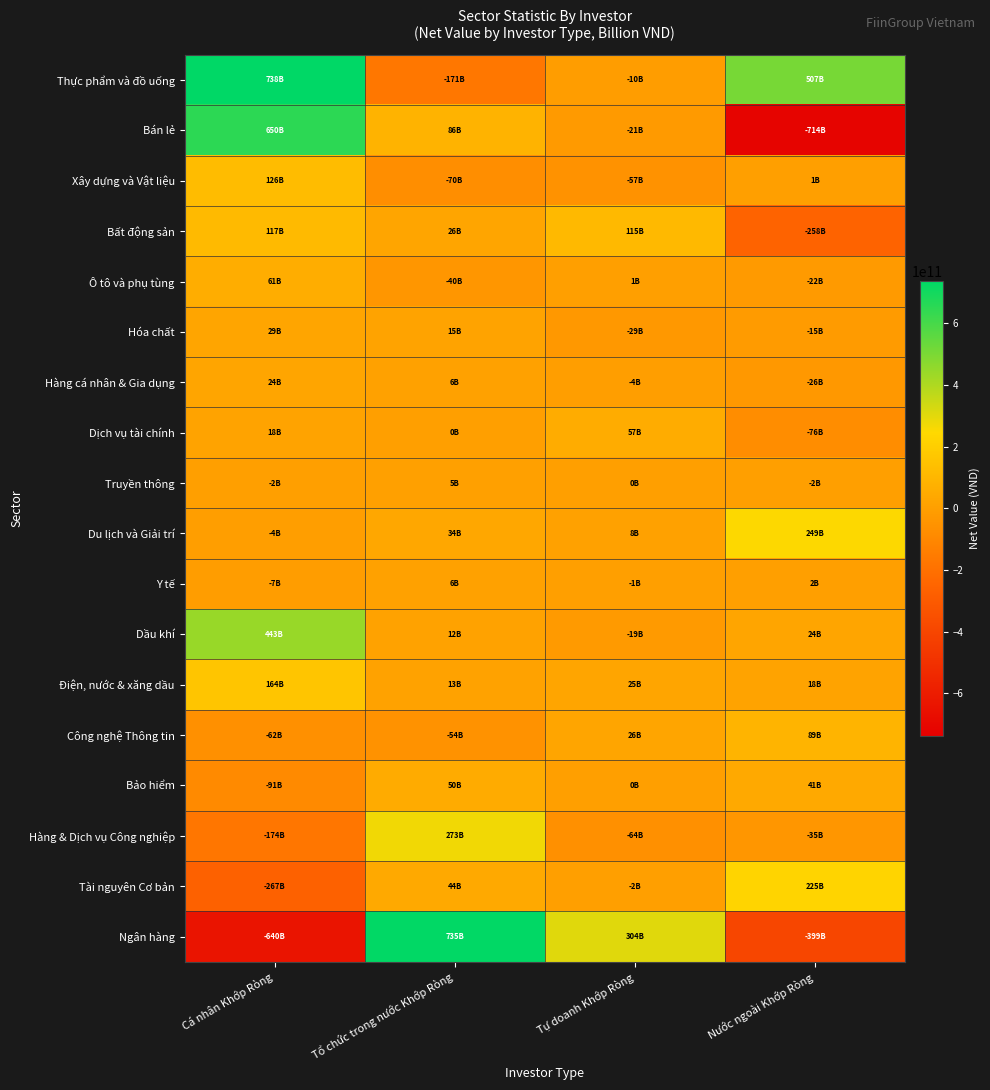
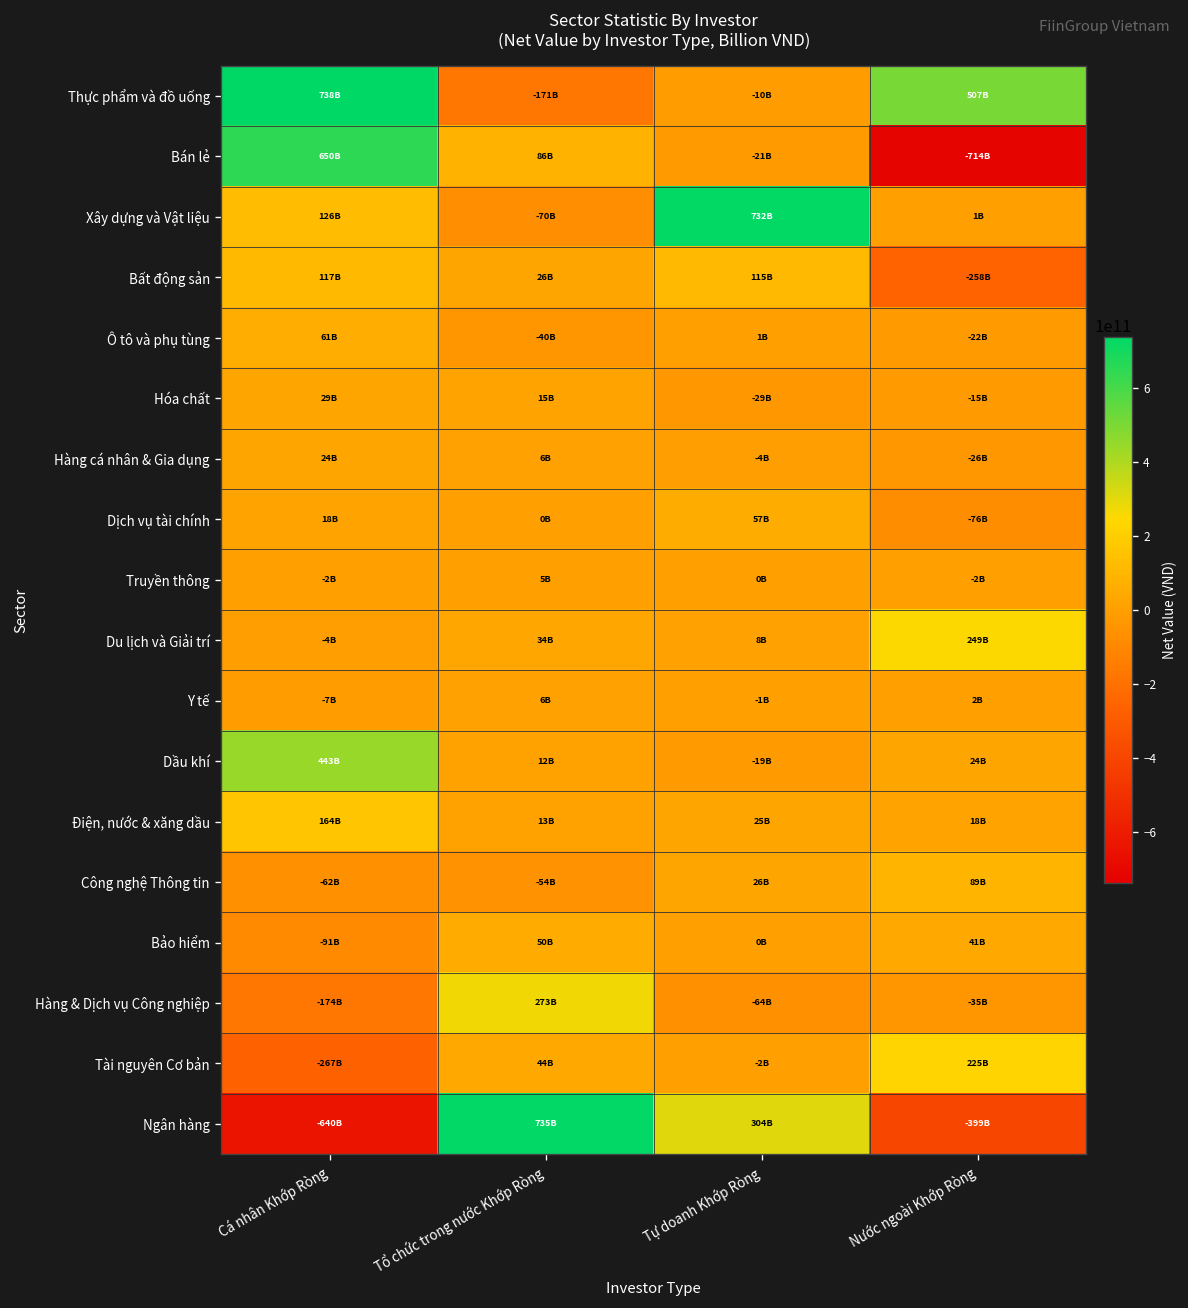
Xây dựng và Vật liệu, Tự doanh Khớp Ròng: -57B -> 732B
